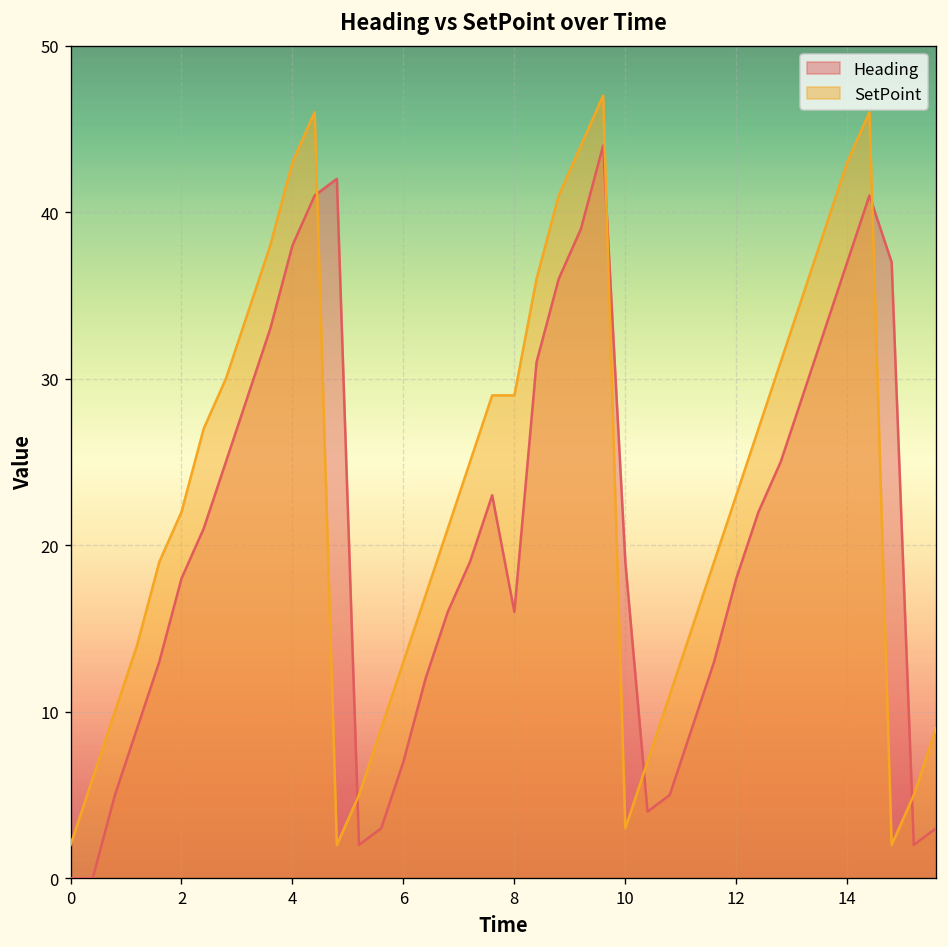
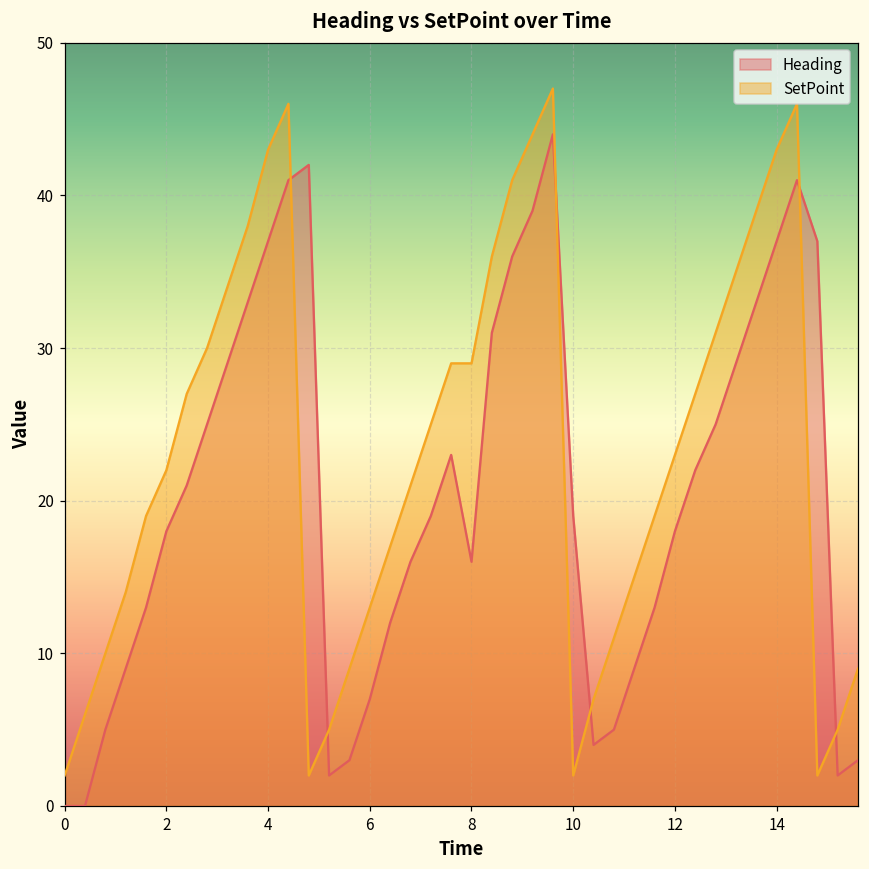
Heading, 4: 38 -> 37
SetPoint, 10: 3 -> 2
